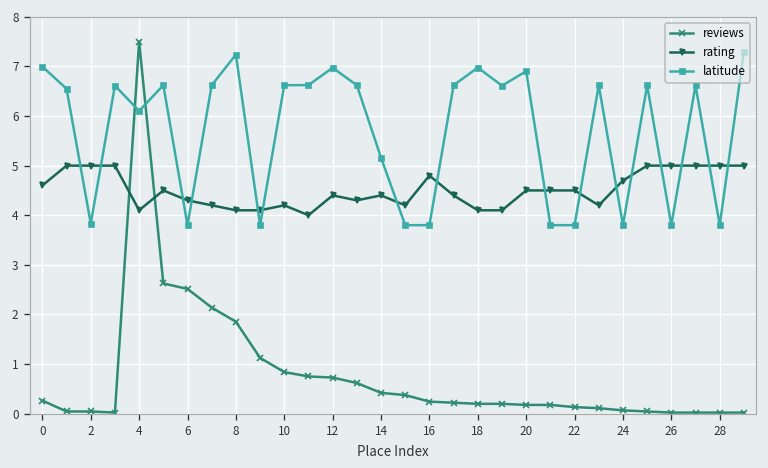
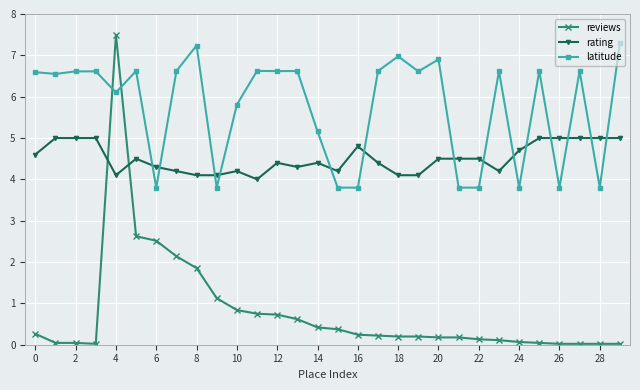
latitude, 0: 7.0 -> 6.6
latitude, 2: 3.8 -> 6.6
latitude, 10: 6.6 -> 5.8
latitude, 12: 7.0 -> 6.6
